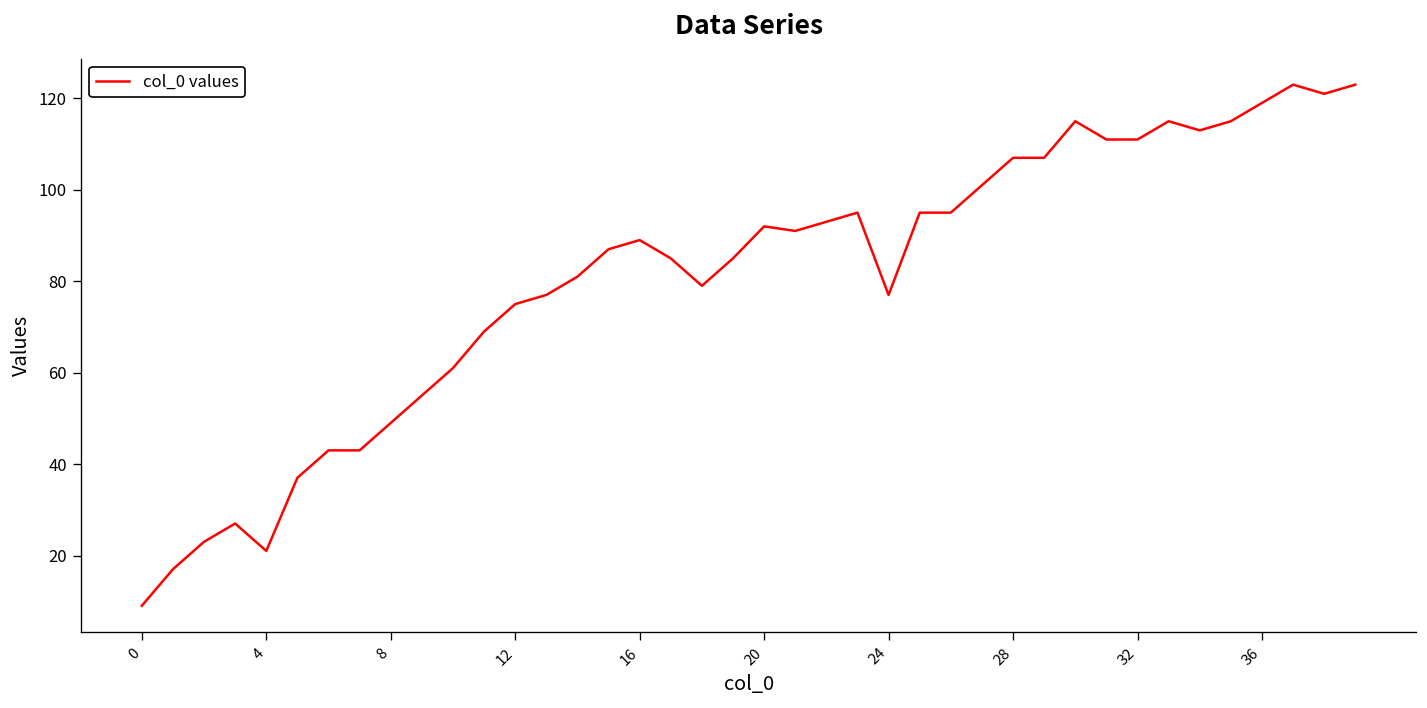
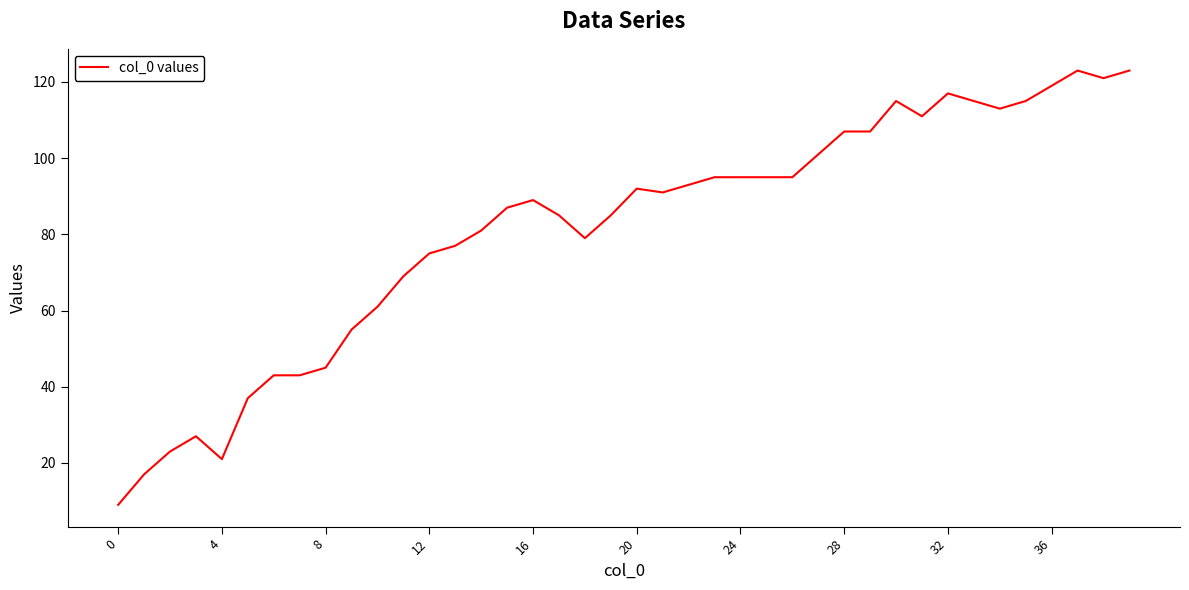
8: 49 -> 45
24: 77 -> 95
32: 111 -> 117
